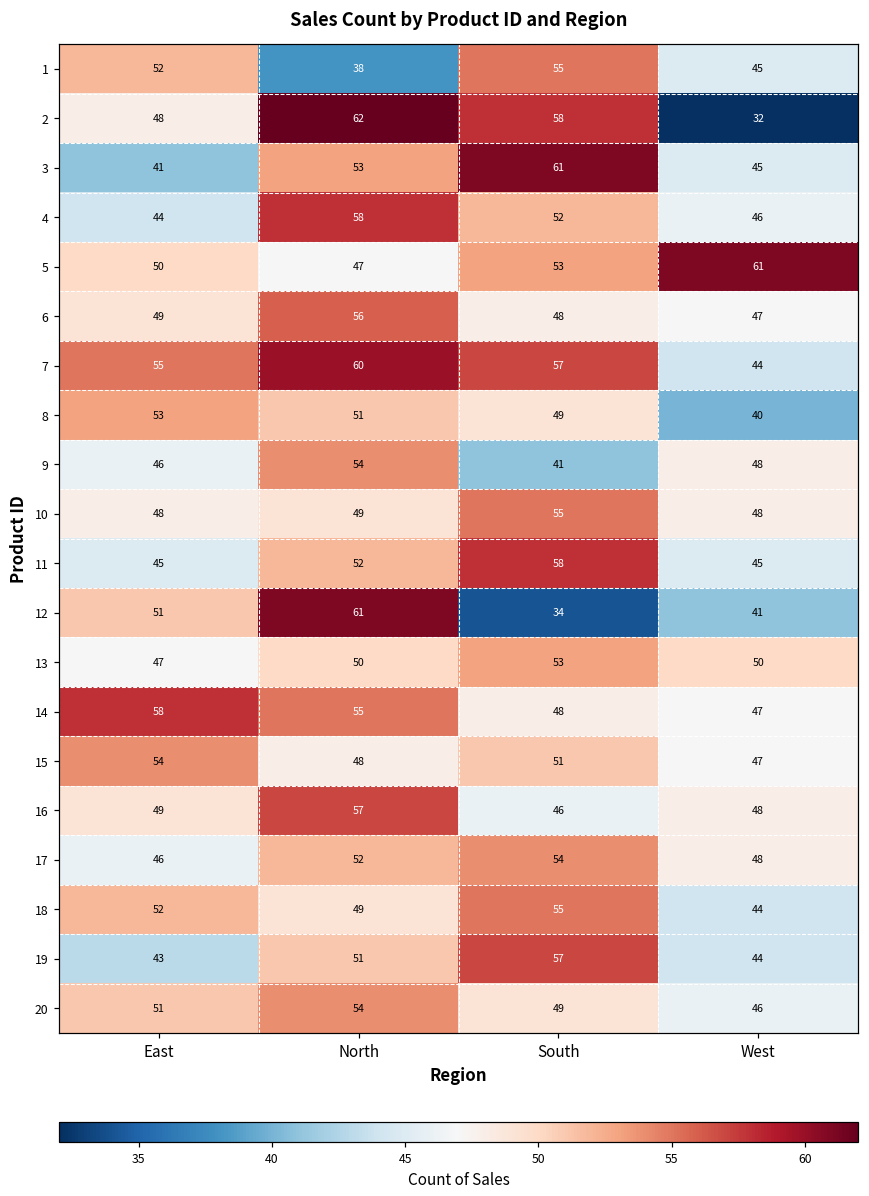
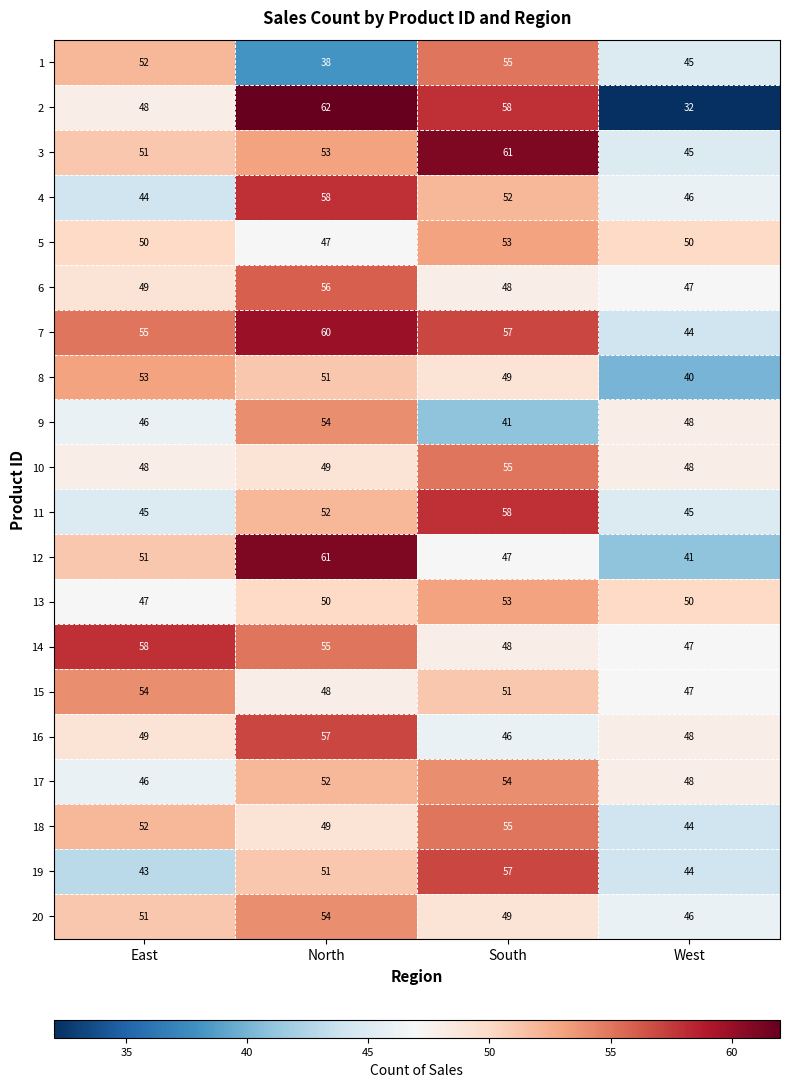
3, East: 41 -> 51
5, West: 61 -> 50
12, South: 34 -> 47
